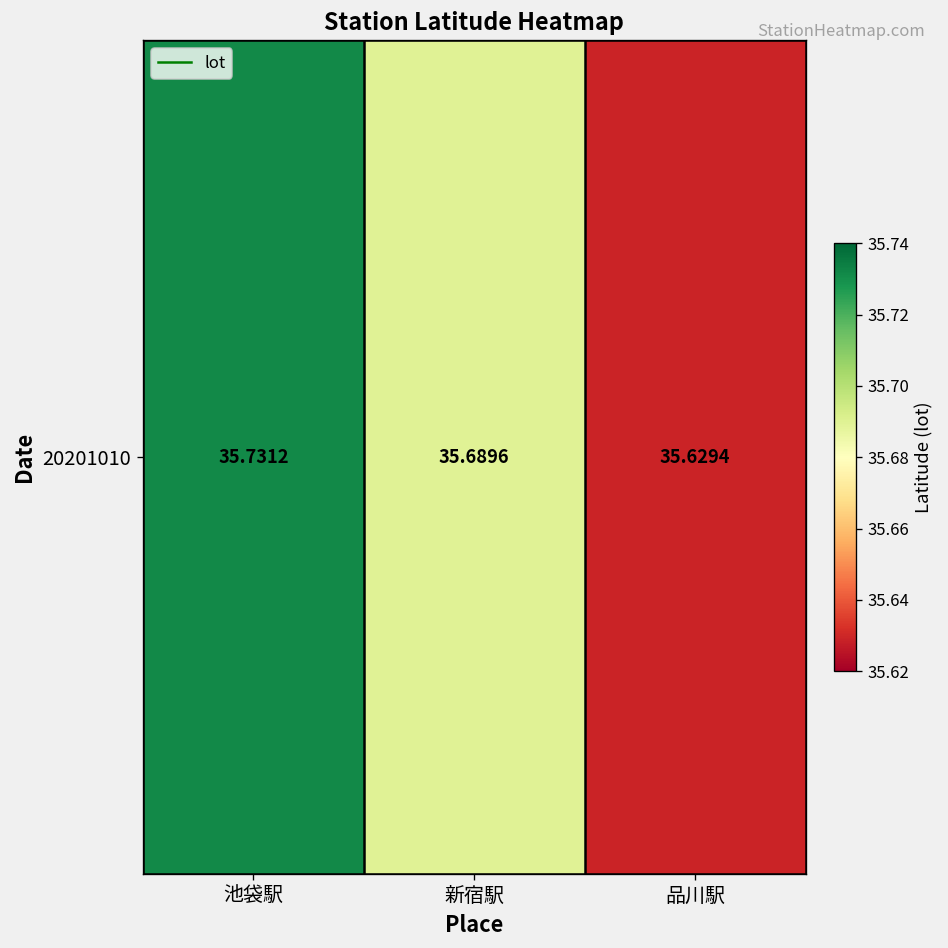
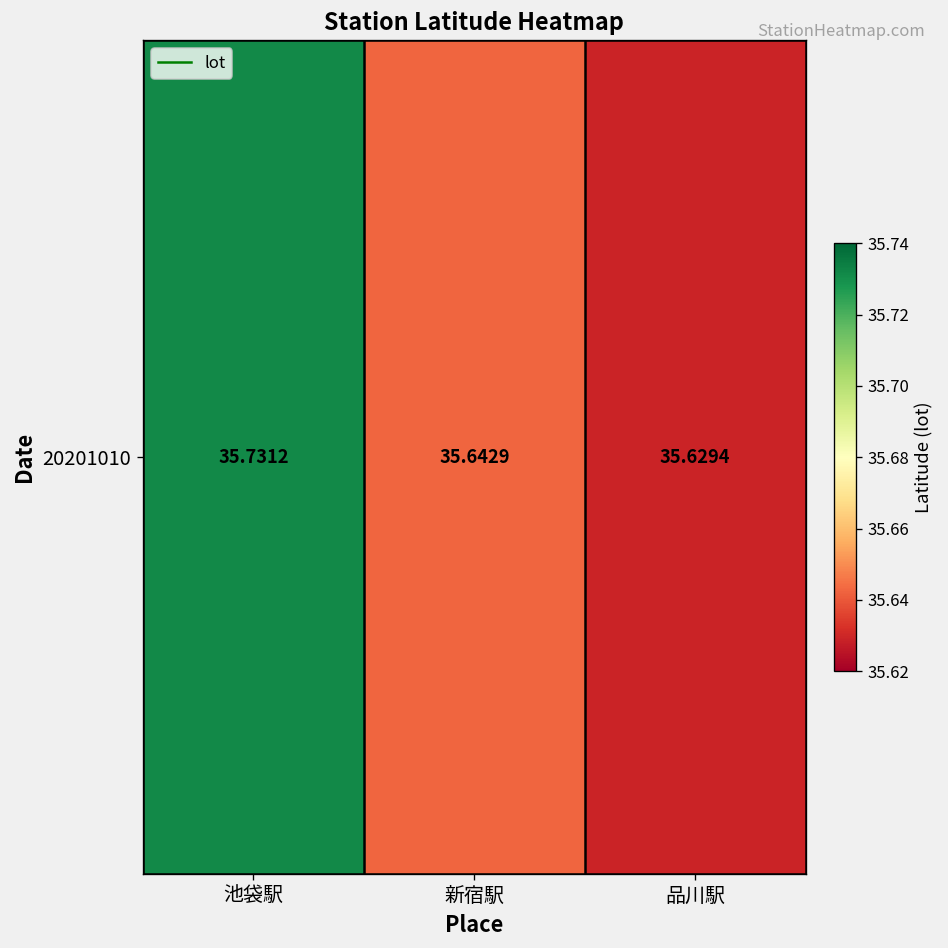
20201010, 新宿駅: 35.6896 -> 35.6429
